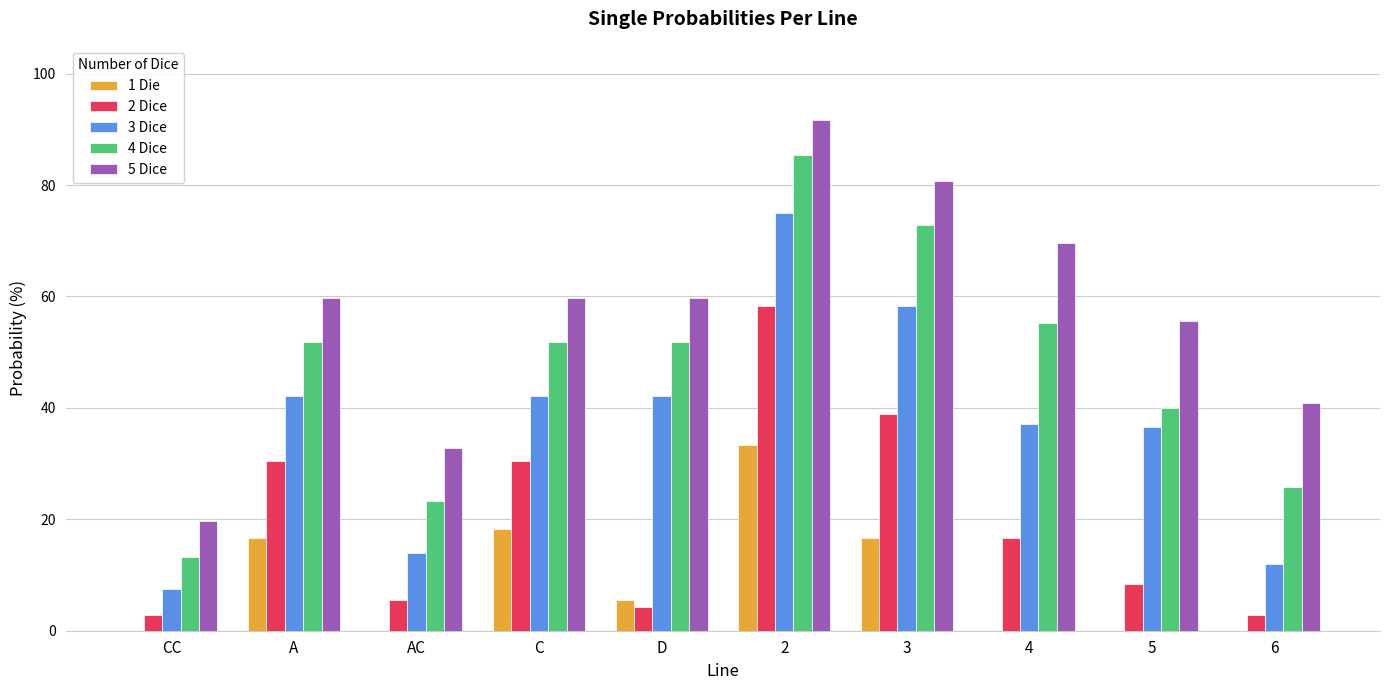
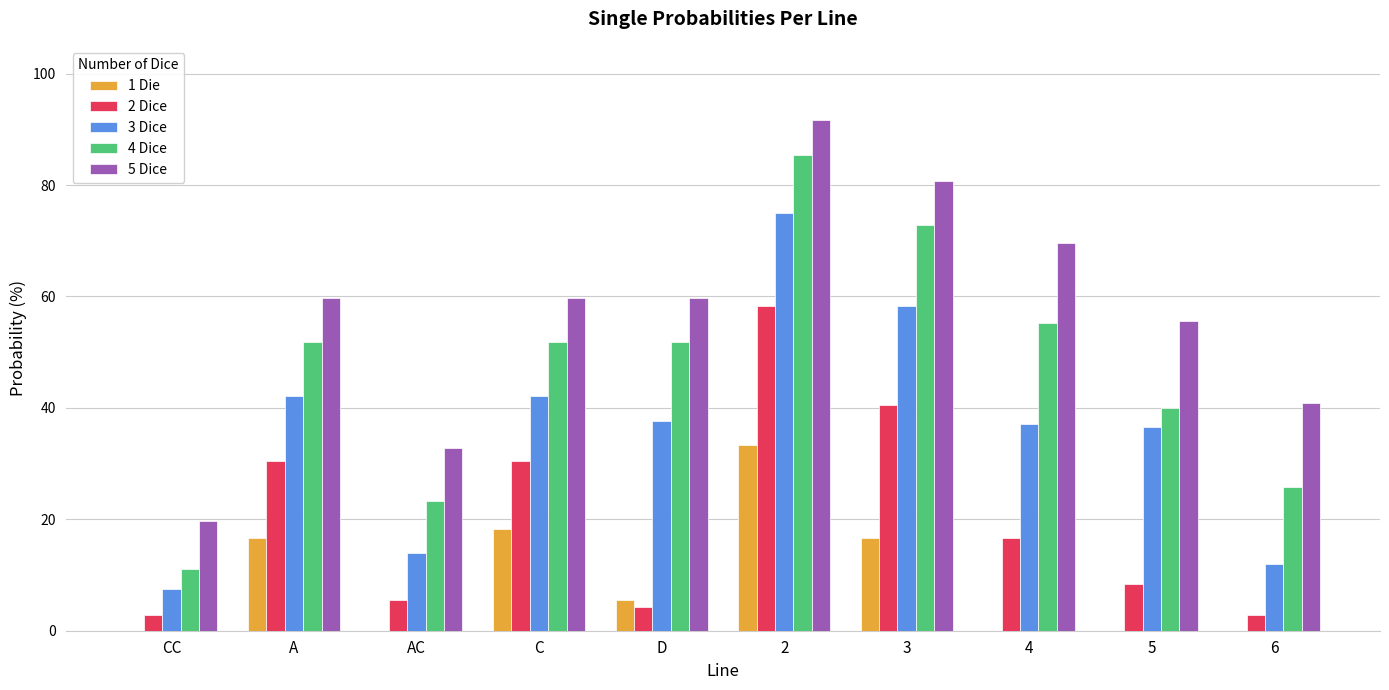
4 Dice, CC: 13 -> 11
3 Dice, D: 42 -> 38
2 Dice, 3: 39 -> 41
